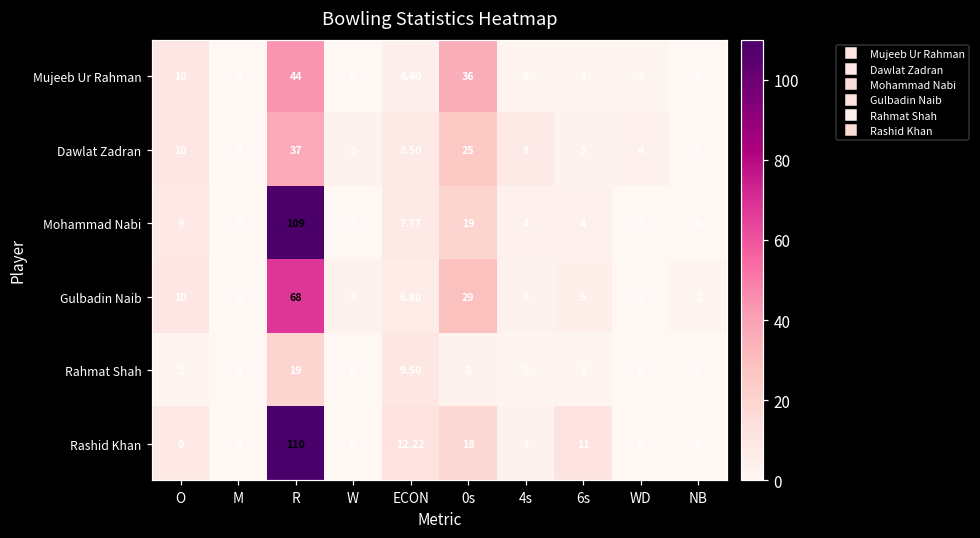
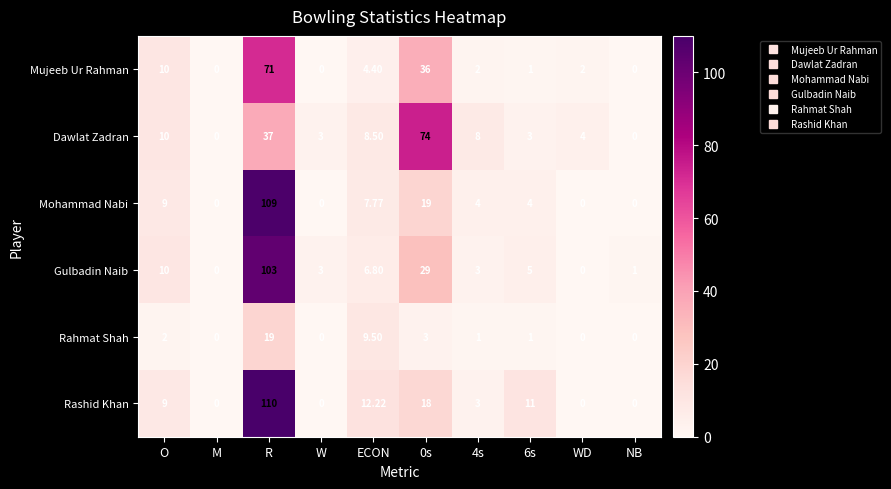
Mujeeb Ur Rahman, R: 44 -> 71
Dawlat Zadran, 0s: 25 -> 74
Gulbadin Naib, R: 68 -> 103
